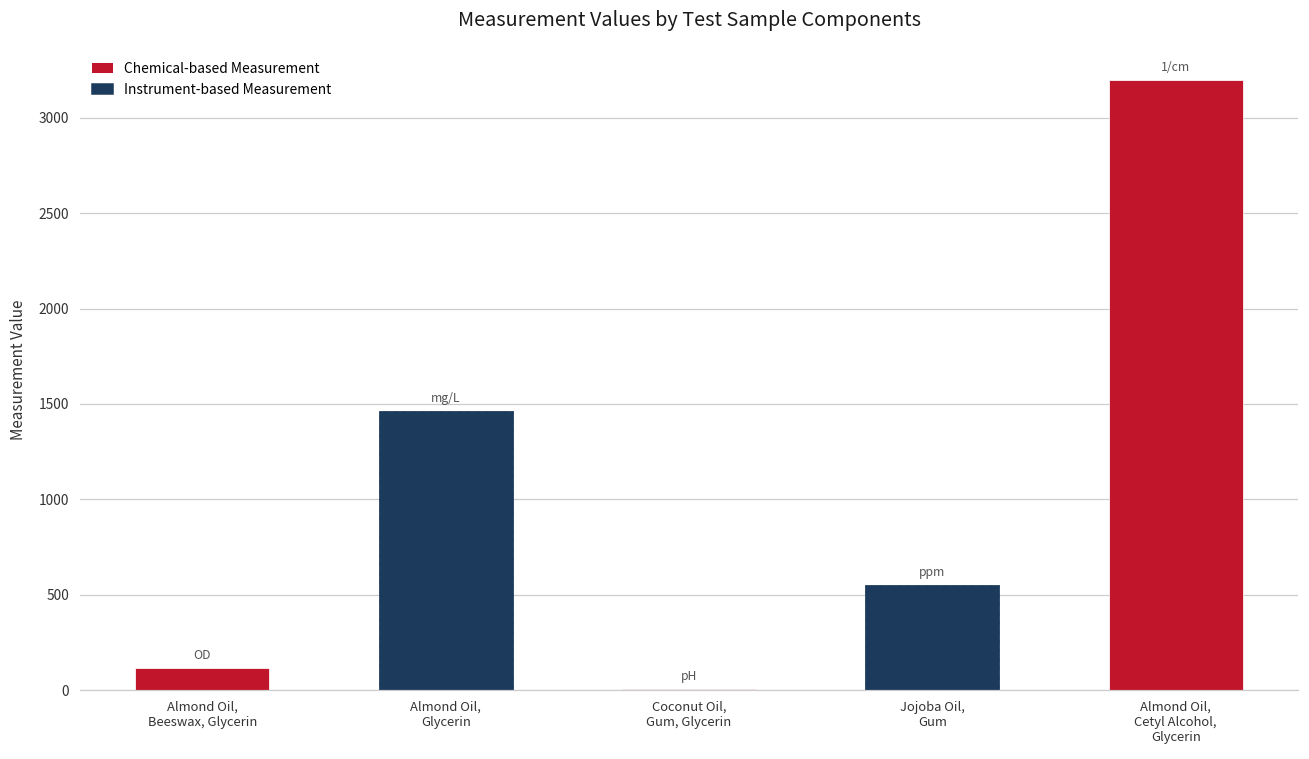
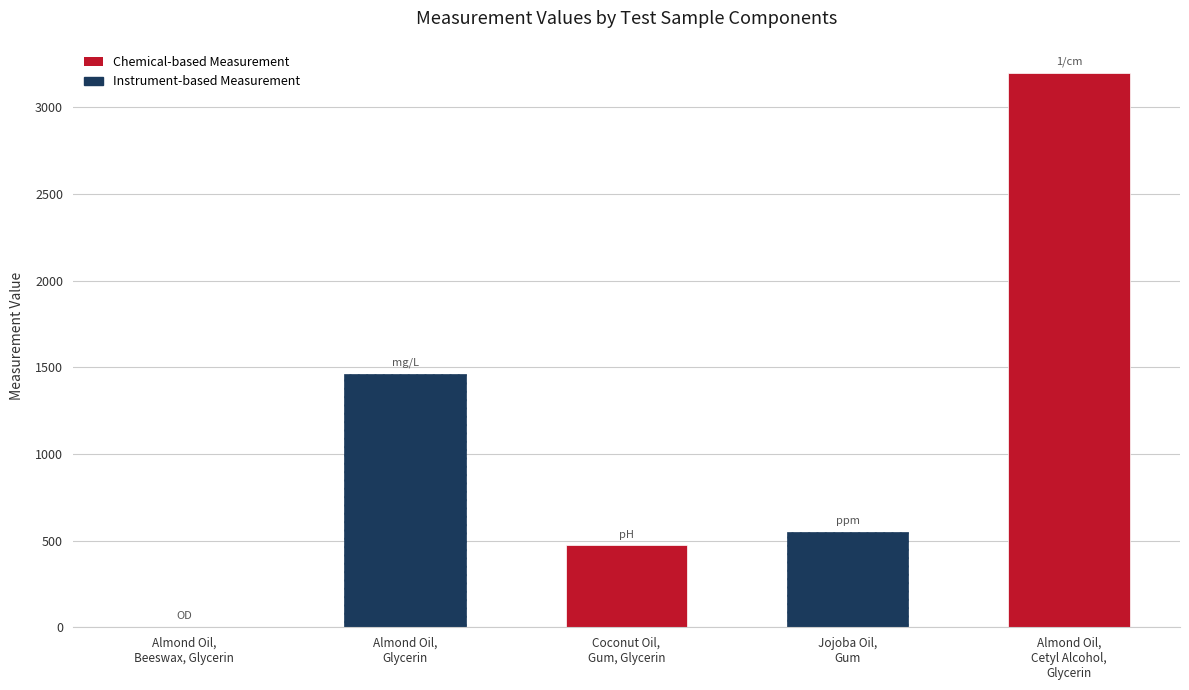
Almond Oil, Beeswax, Glycerin: 120 -> 0
Coconut Oil, Gum, Glycerin: 10 -> 470
